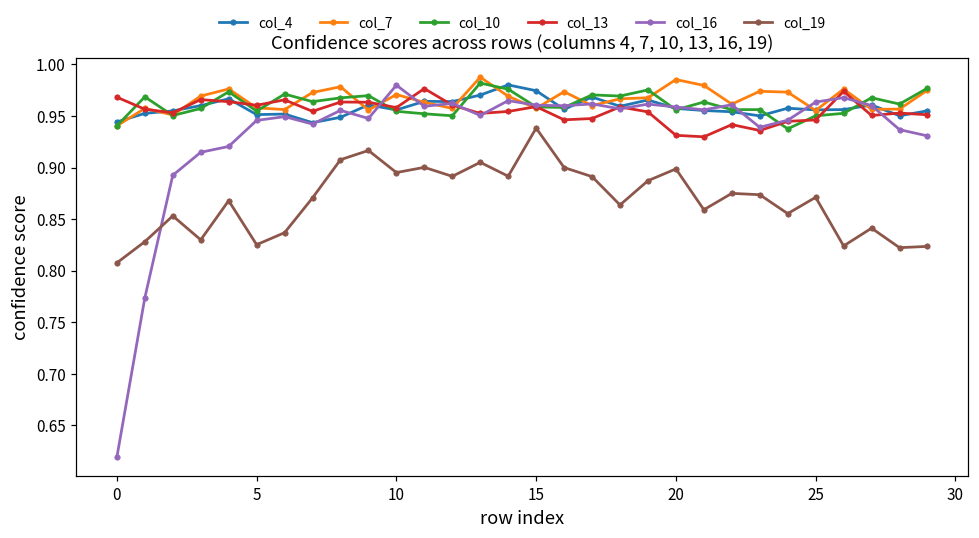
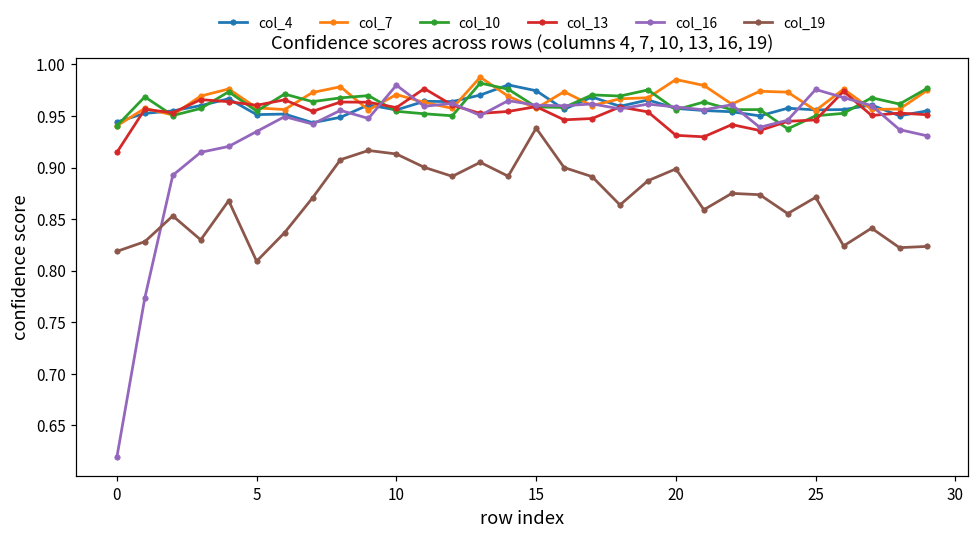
col_13, 0: 0.97 -> 0.91
col_19, 0: 0.81 -> 0.82
col_16, 5: 0.95 -> 0.93
col_19, 5: 0.83 -> 0.81
col_19, 10: 0.90 -> 0.91
col_16, 25: 0.96 -> 0.98
